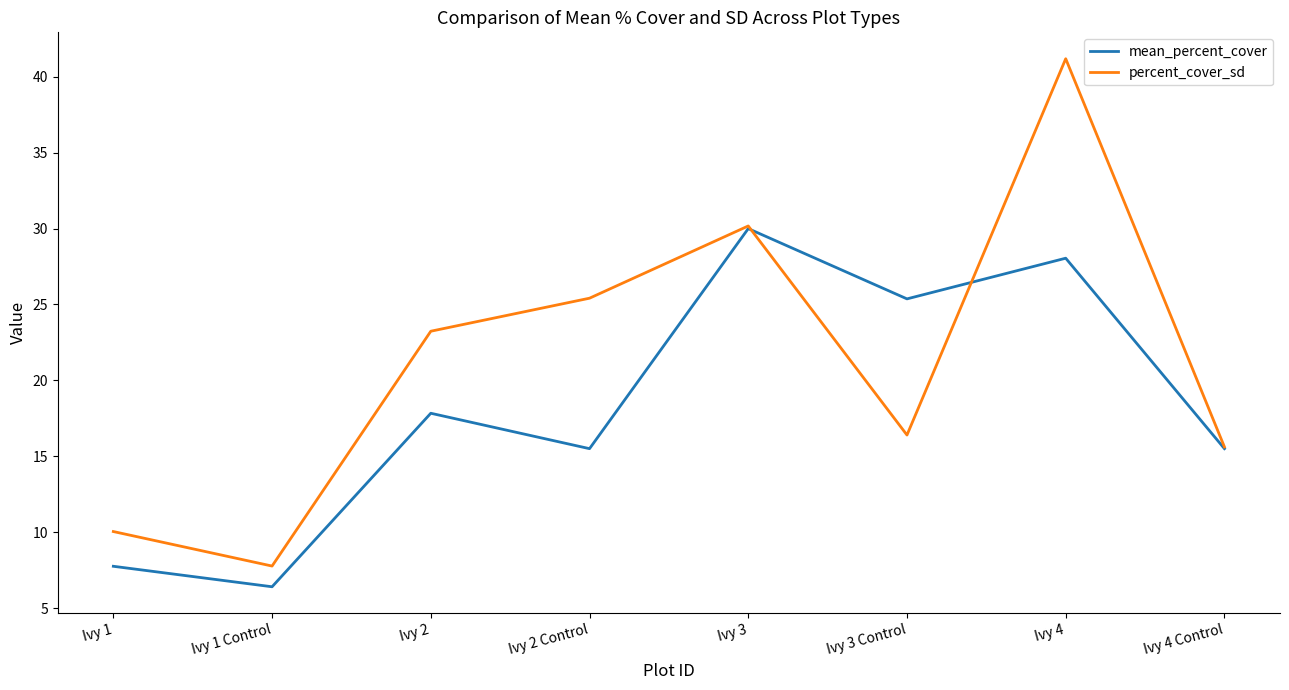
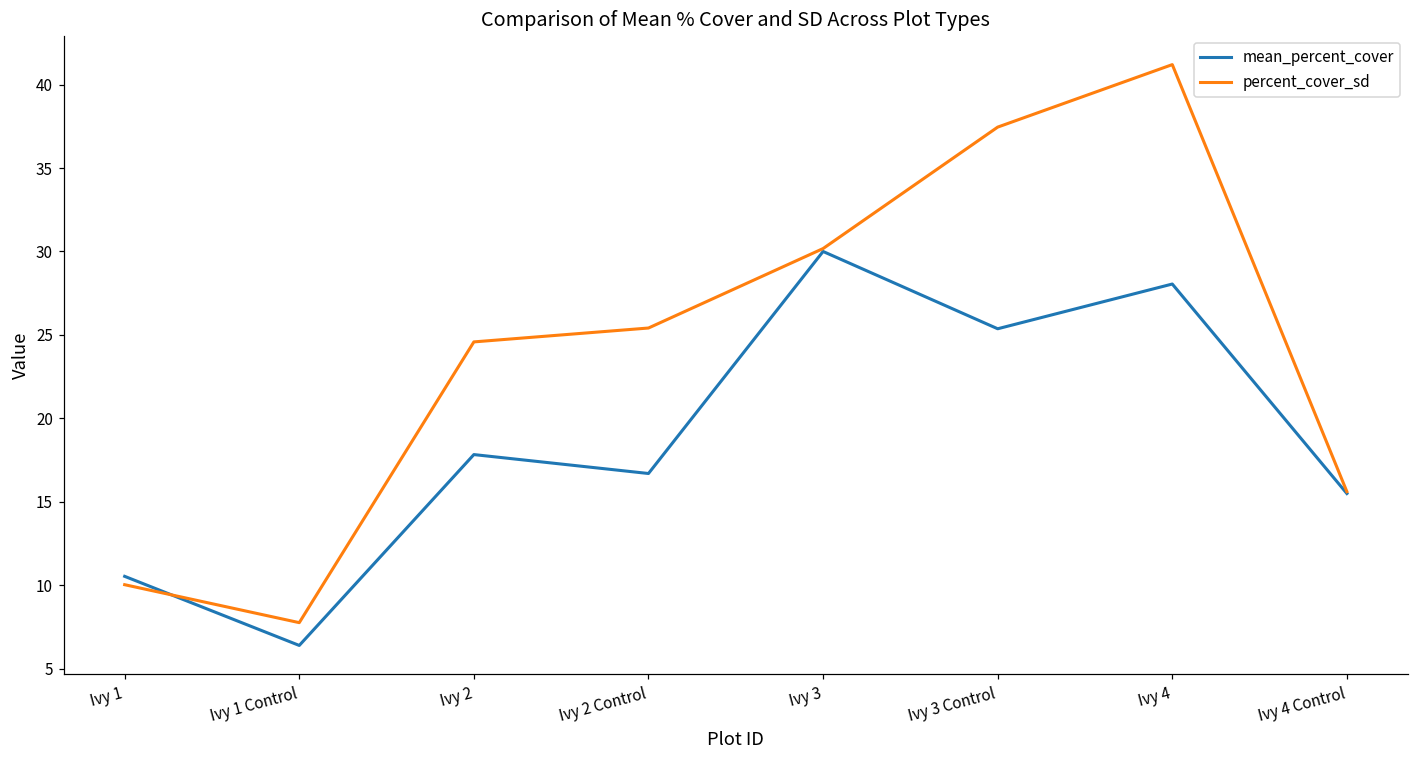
mean_percent_cover, Ivy 1: 7.8 -> 10.5
percent_cover_sd, Ivy 2: 23.2 -> 24.6
mean_percent_cover, Ivy 2 Control: 15.5 -> 16.7
percent_cover_sd, Ivy 3 Control: 16.4 -> 37.4
